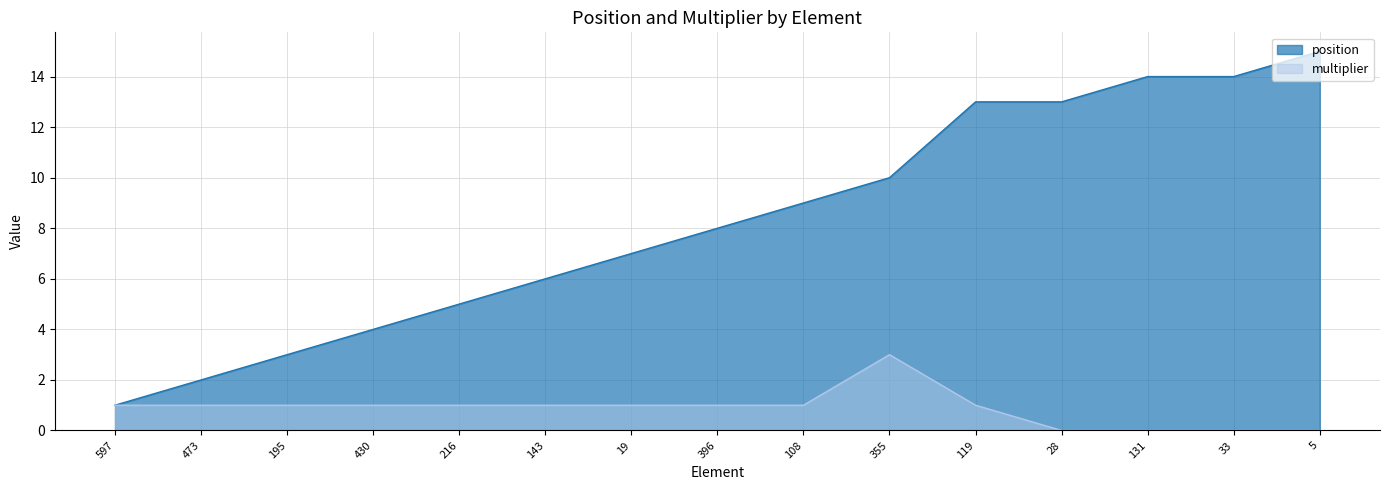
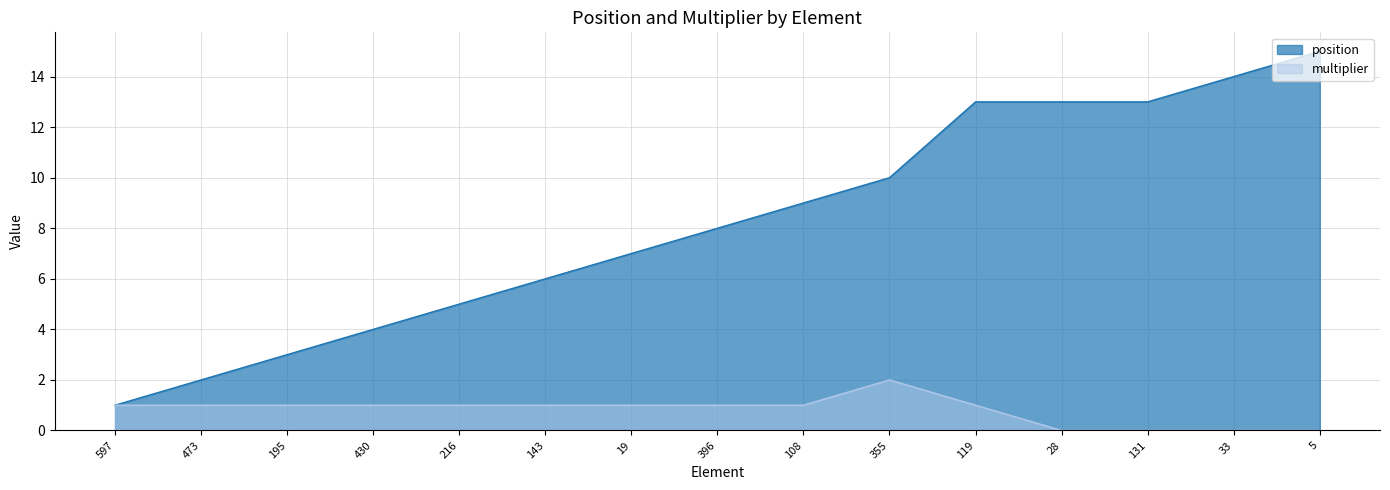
multiplier, 355: 3 -> 2
position, 131: 14 -> 13
